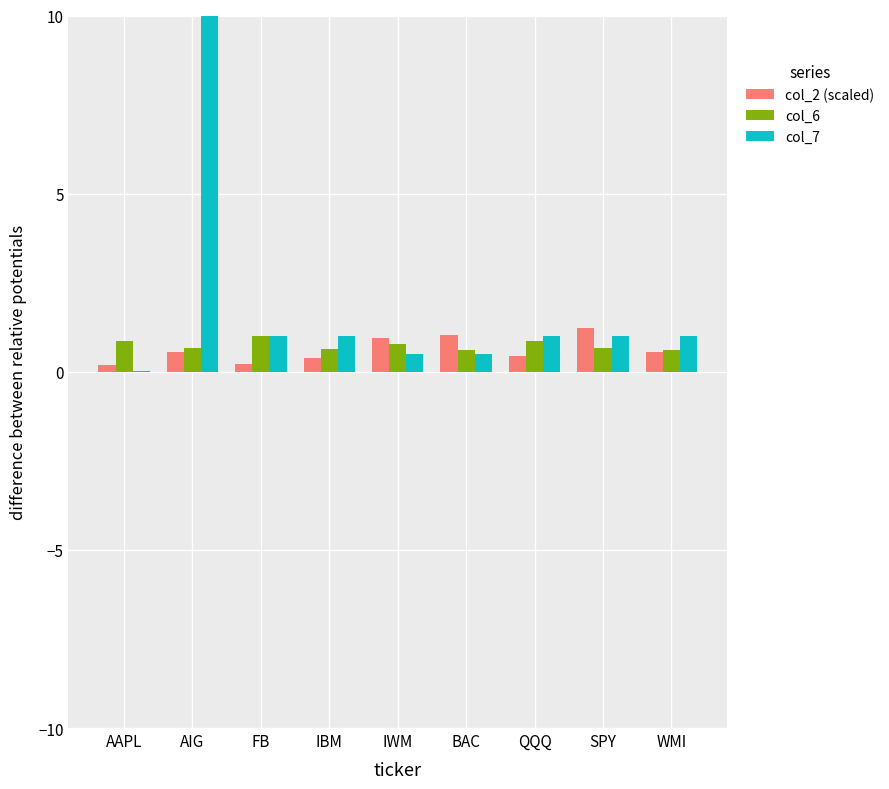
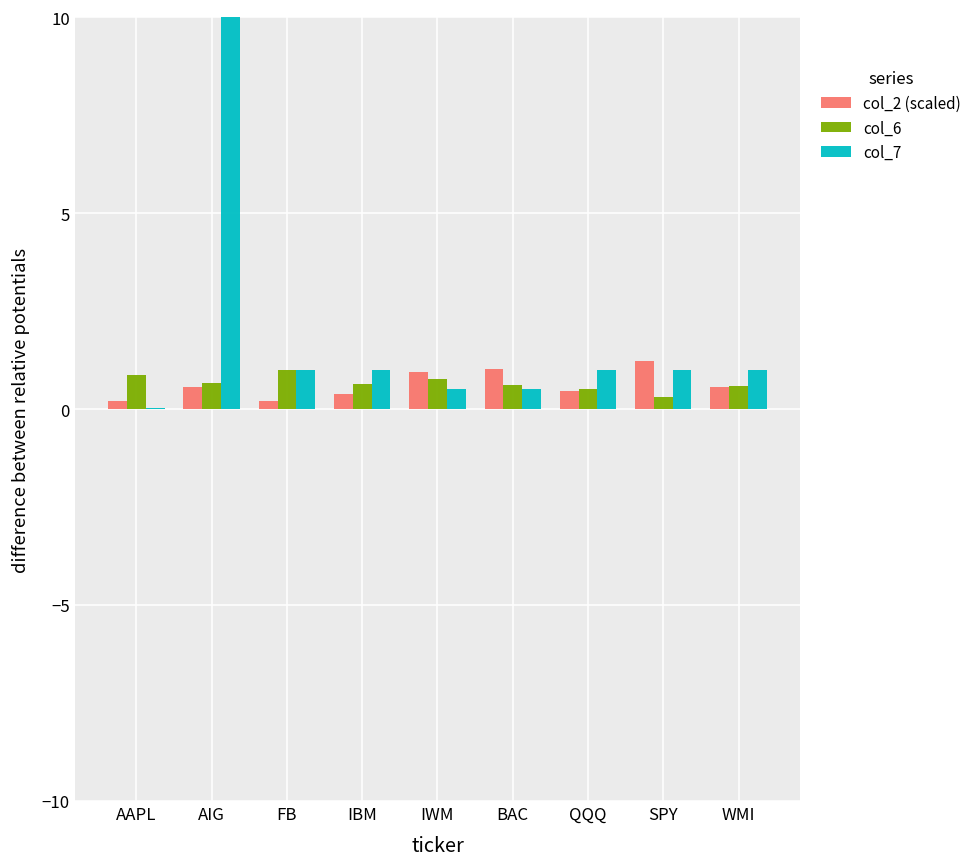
col_6, QQQ: 0.9 -> 0.5
col_6, SPY: 0.7 -> 0.3
